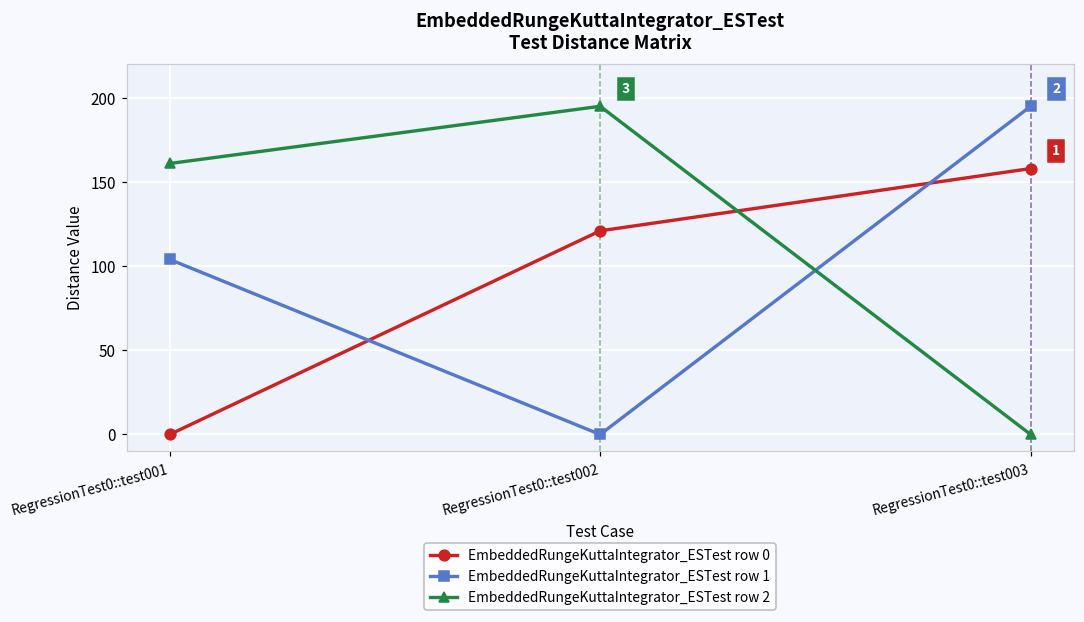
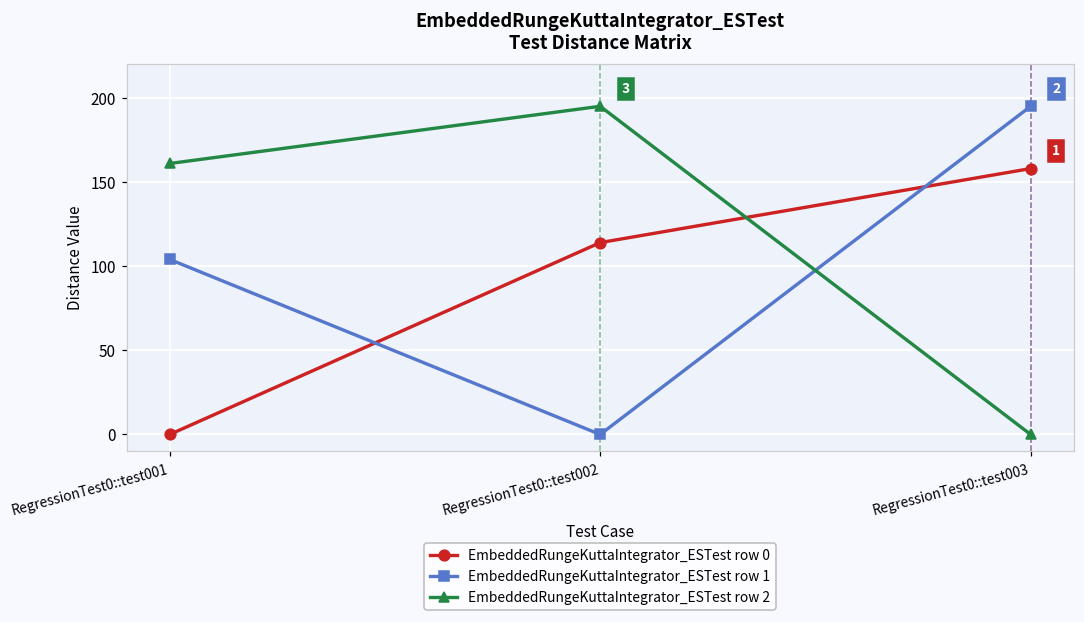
EmbeddedRungeKuttaIntegrator_ESTest row 0, RegressionTest0::test002: 121 -> 114
